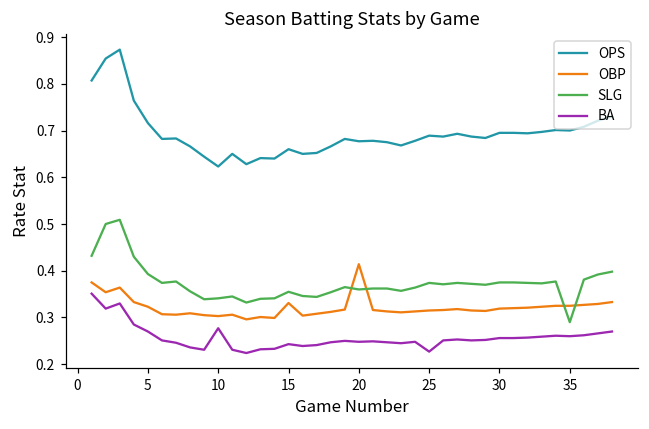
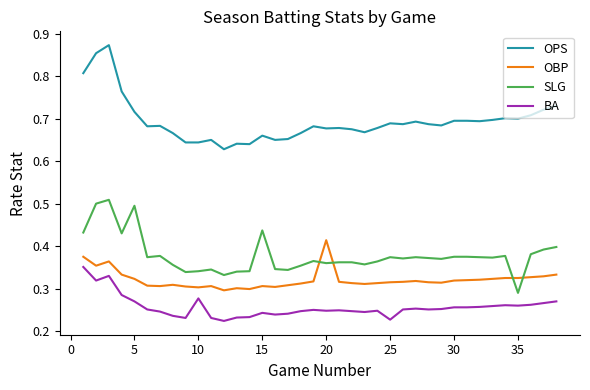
SLG, 5: 0.39 -> 0.50
OPS, 10: 0.62 -> 0.64
OBP, 15: 0.33 -> 0.31
SLG, 15: 0.36 -> 0.44
